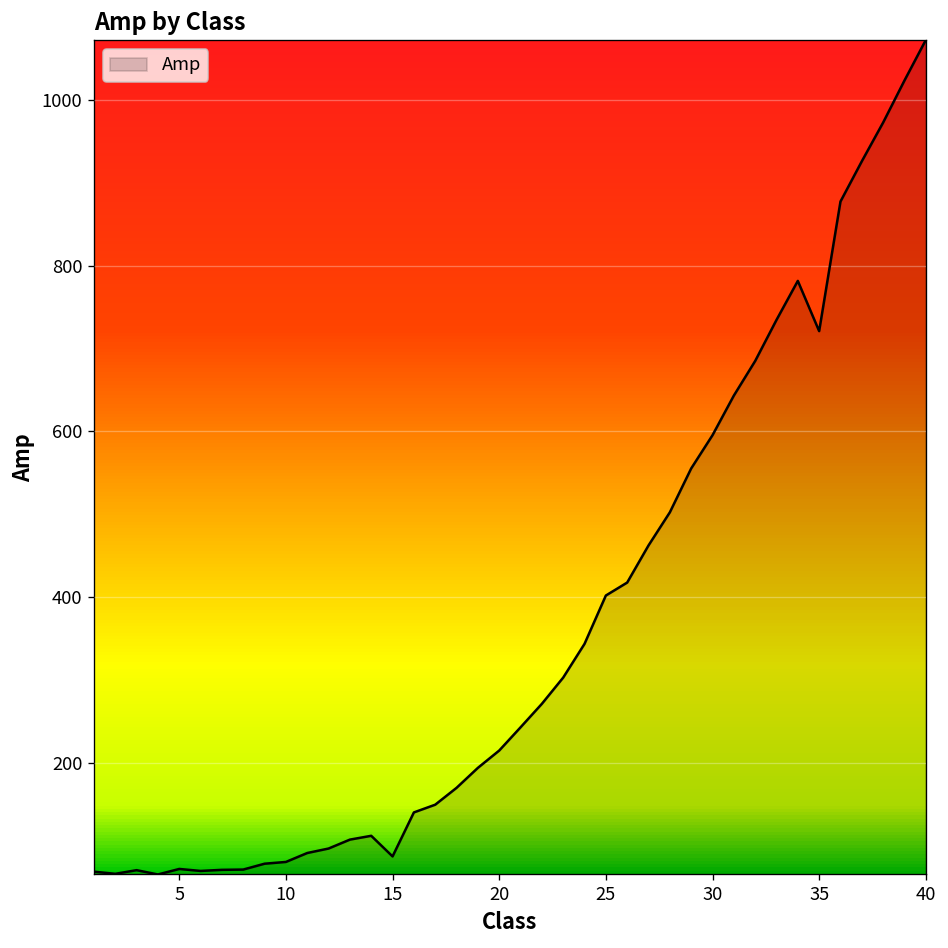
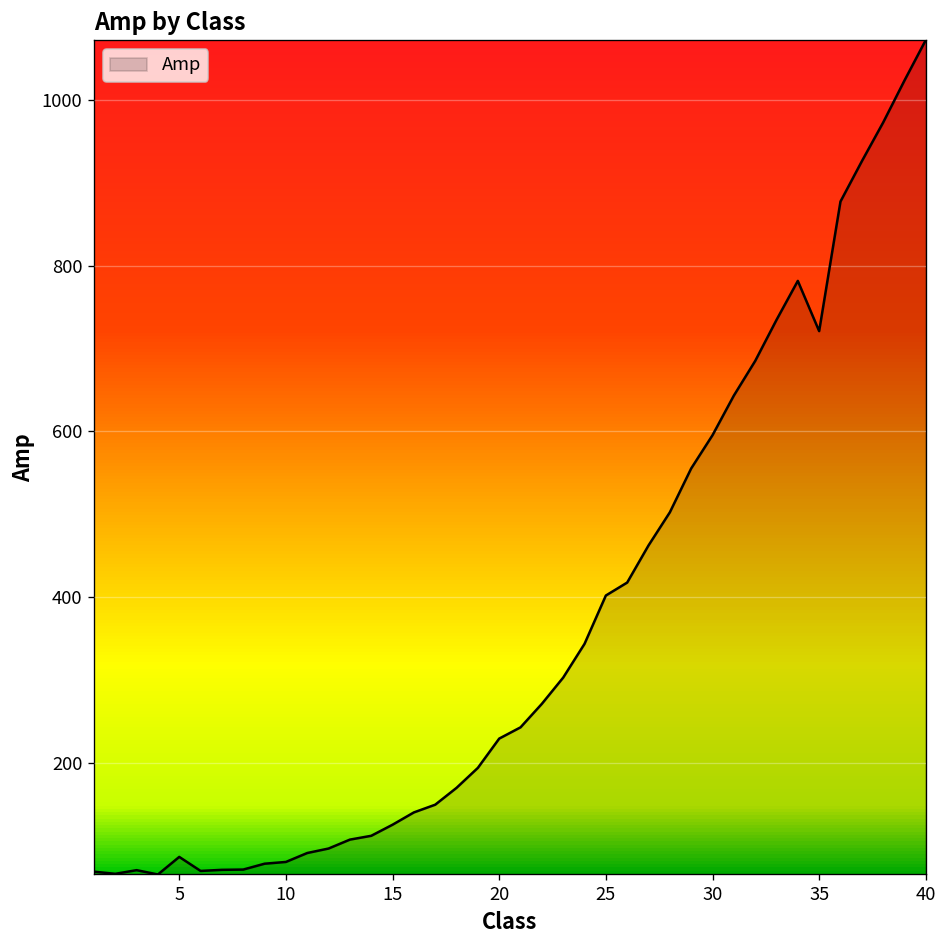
5: 70 -> 90
15: 90 -> 120
20: 210 -> 230
